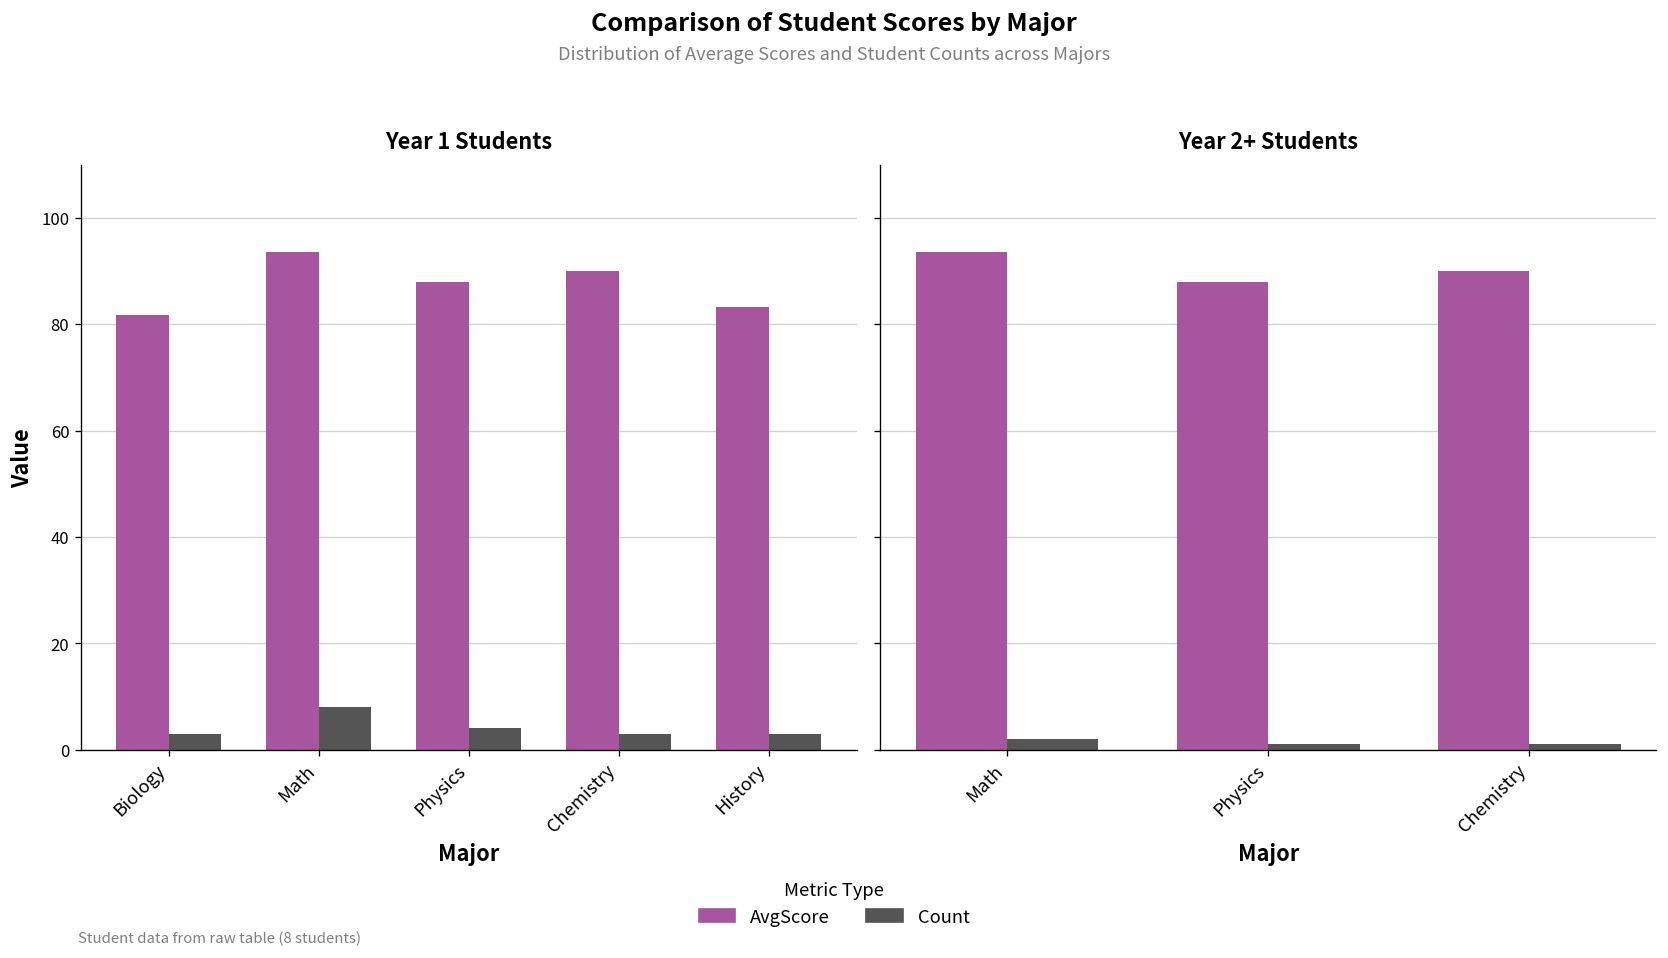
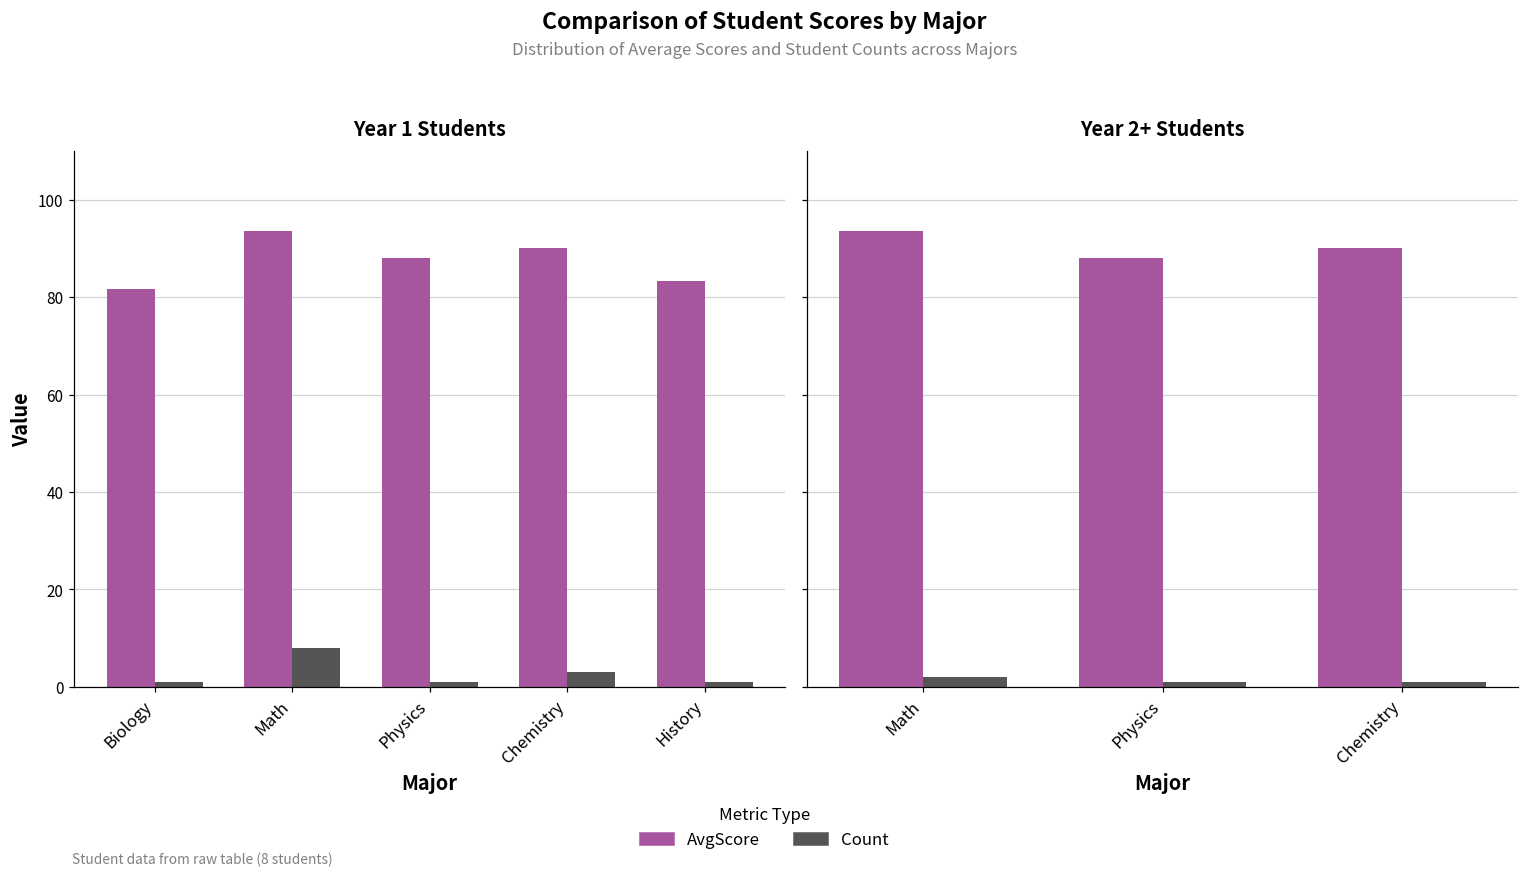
Year 1 Students, Count, Biology: 3 -> 1
Year 1 Students, Count, Physics: 4 -> 1
Year 1 Students, Count, History: 3 -> 1
